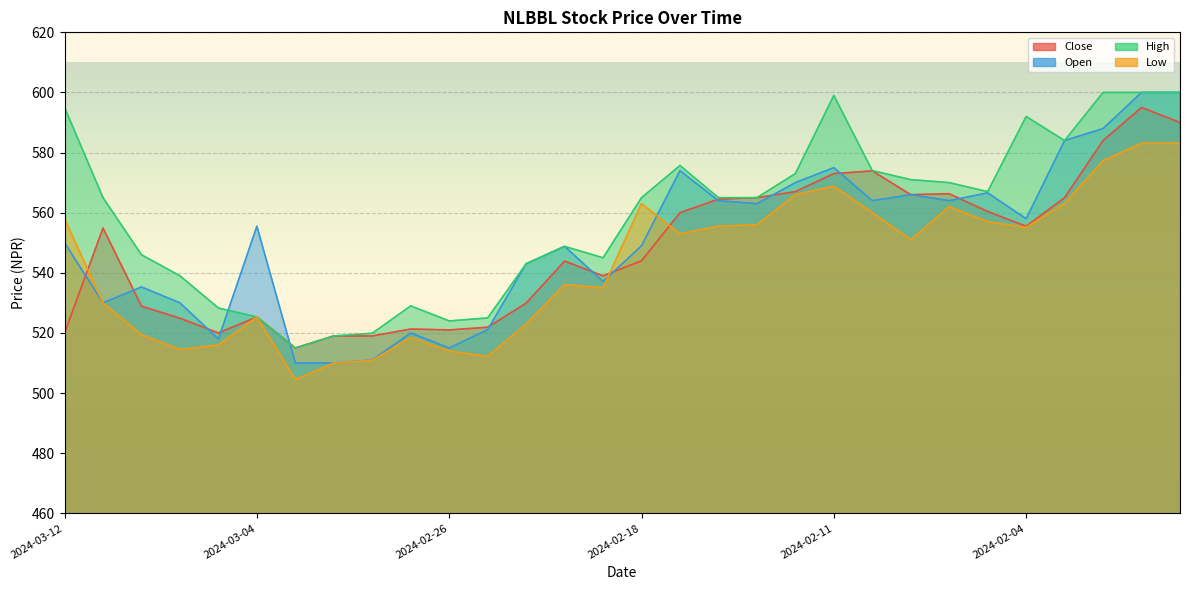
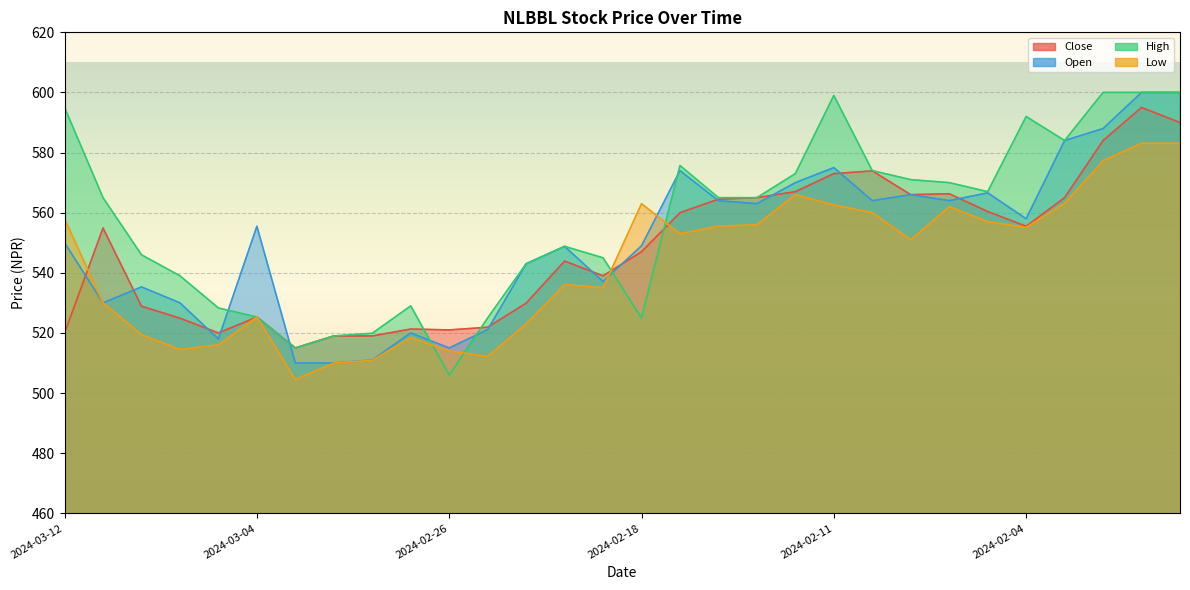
High, 2024-02-26: 524 -> 506
Close, 2024-02-18: 544 -> 547
High, 2024-02-18: 565 -> 525
Low, 2024-02-11: 569 -> 563
